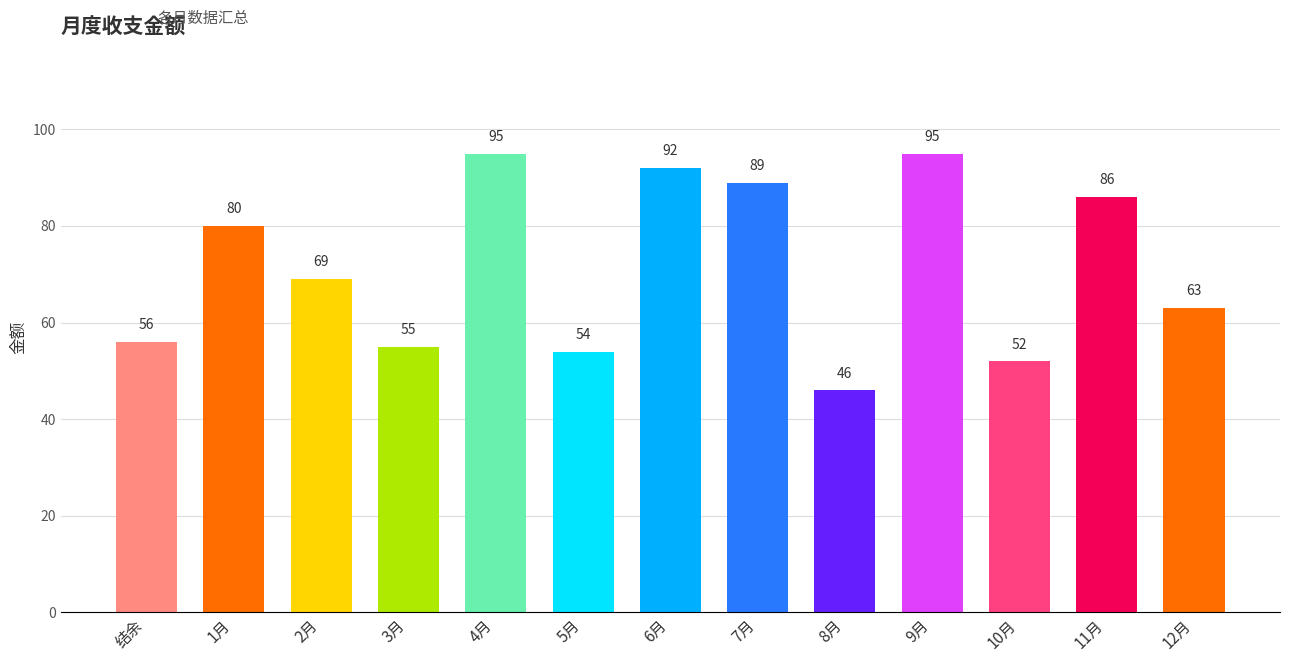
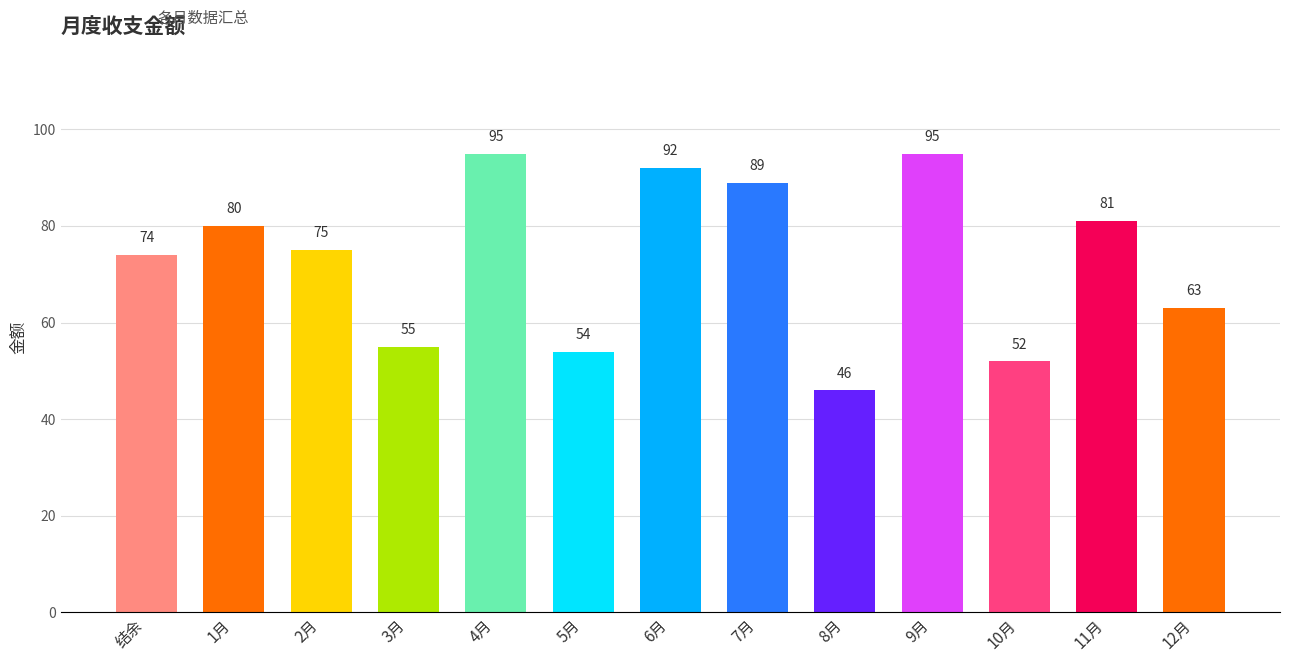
结余: 56 -> 74
2月: 69 -> 75
11月: 86 -> 81
